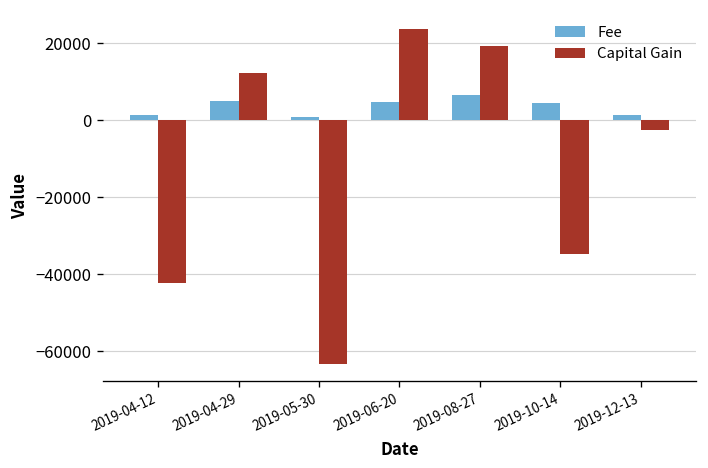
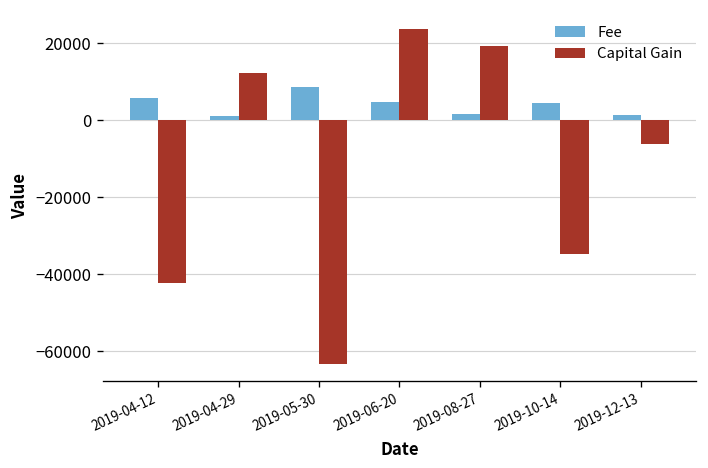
Fee, 2019-04-12: 1000 -> 6000
Fee, 2019-04-29: 5000 -> 1000
Fee, 2019-05-30: 1000 -> 9000
Fee, 2019-08-27: 7000 -> 2000
Capital Gain, 2019-12-13: -3000 -> -6000
